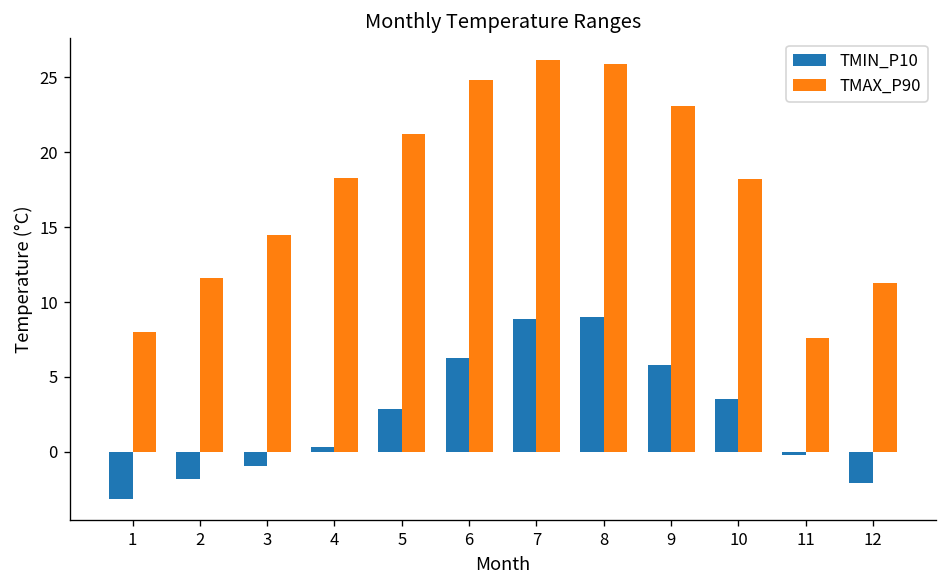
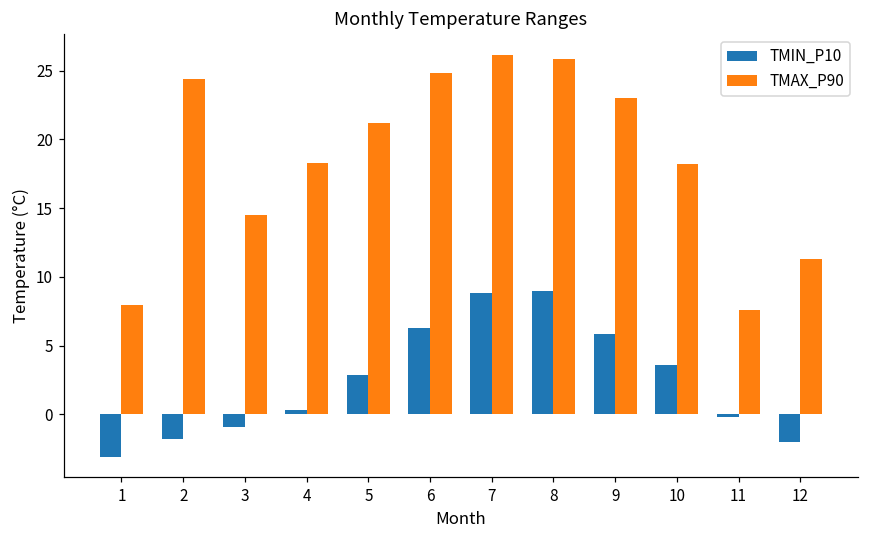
TMAX_P90, 2: 11.6 -> 24.4
